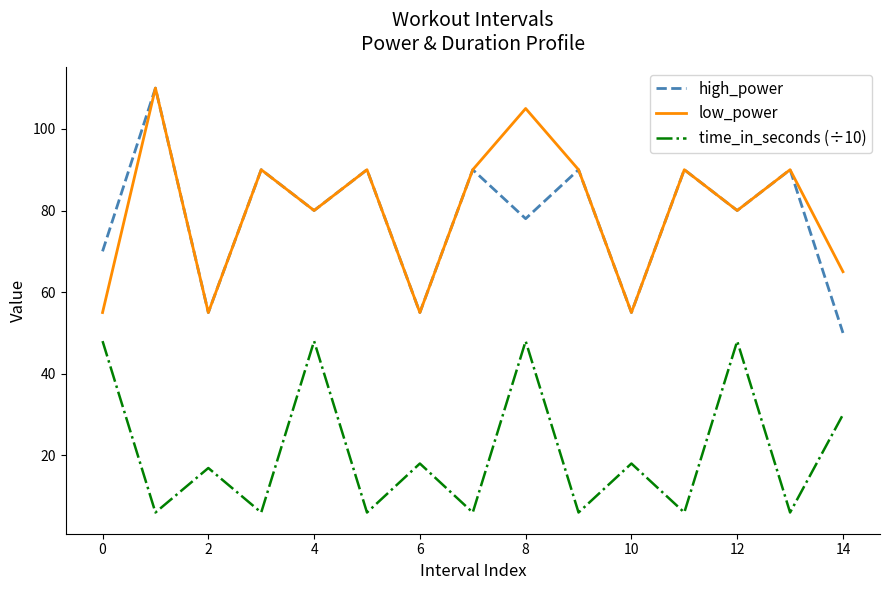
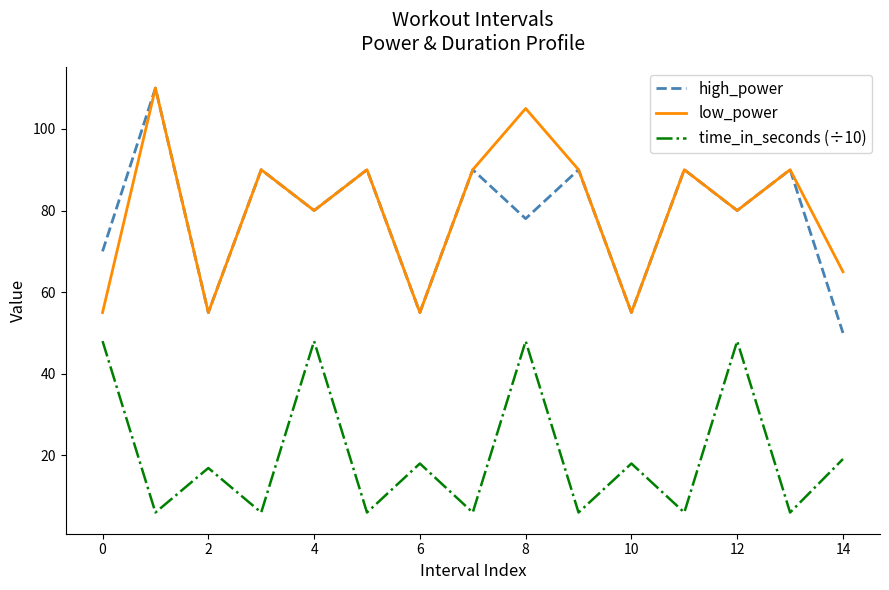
time_in_seconds (÷10), 14: 30 -> 19
